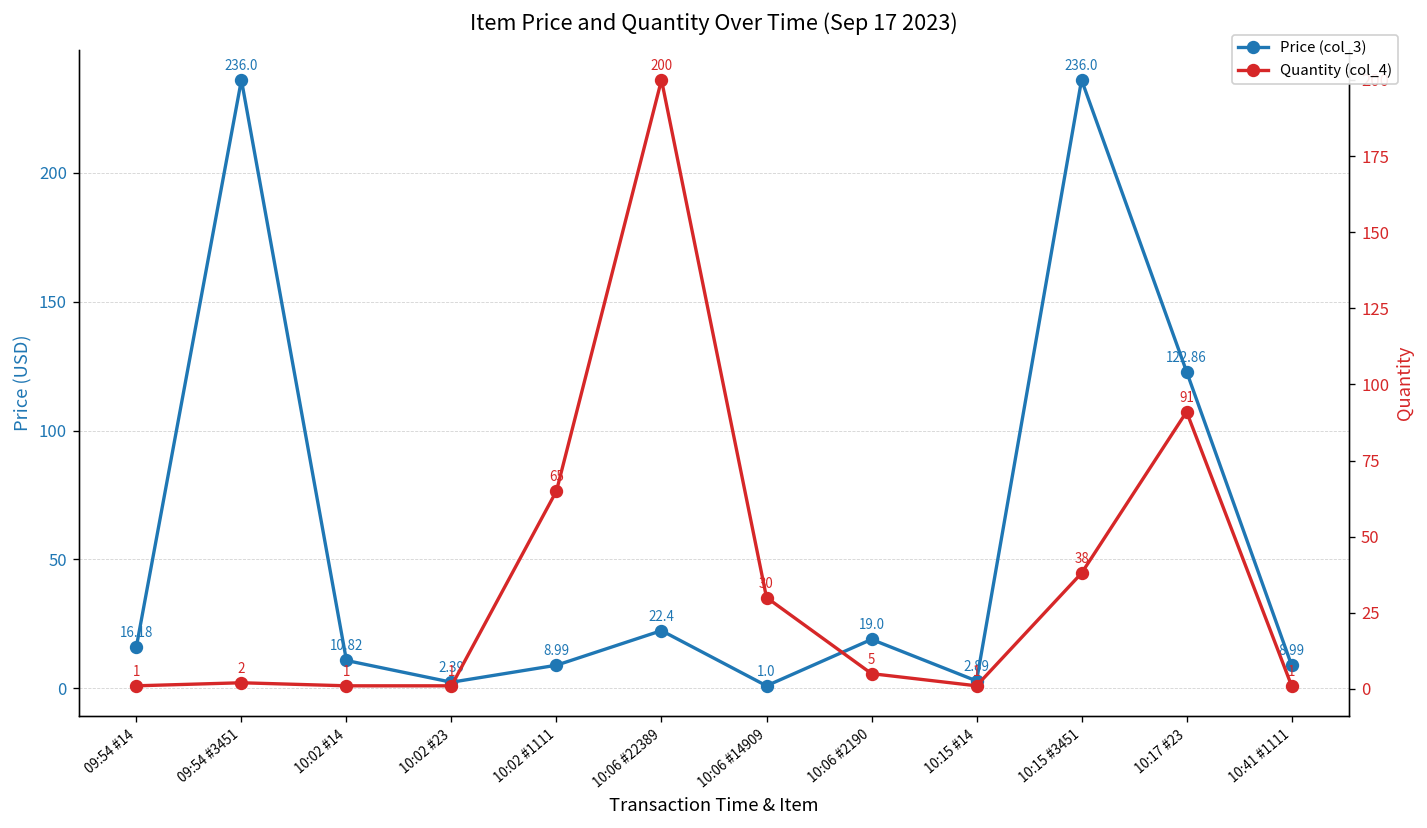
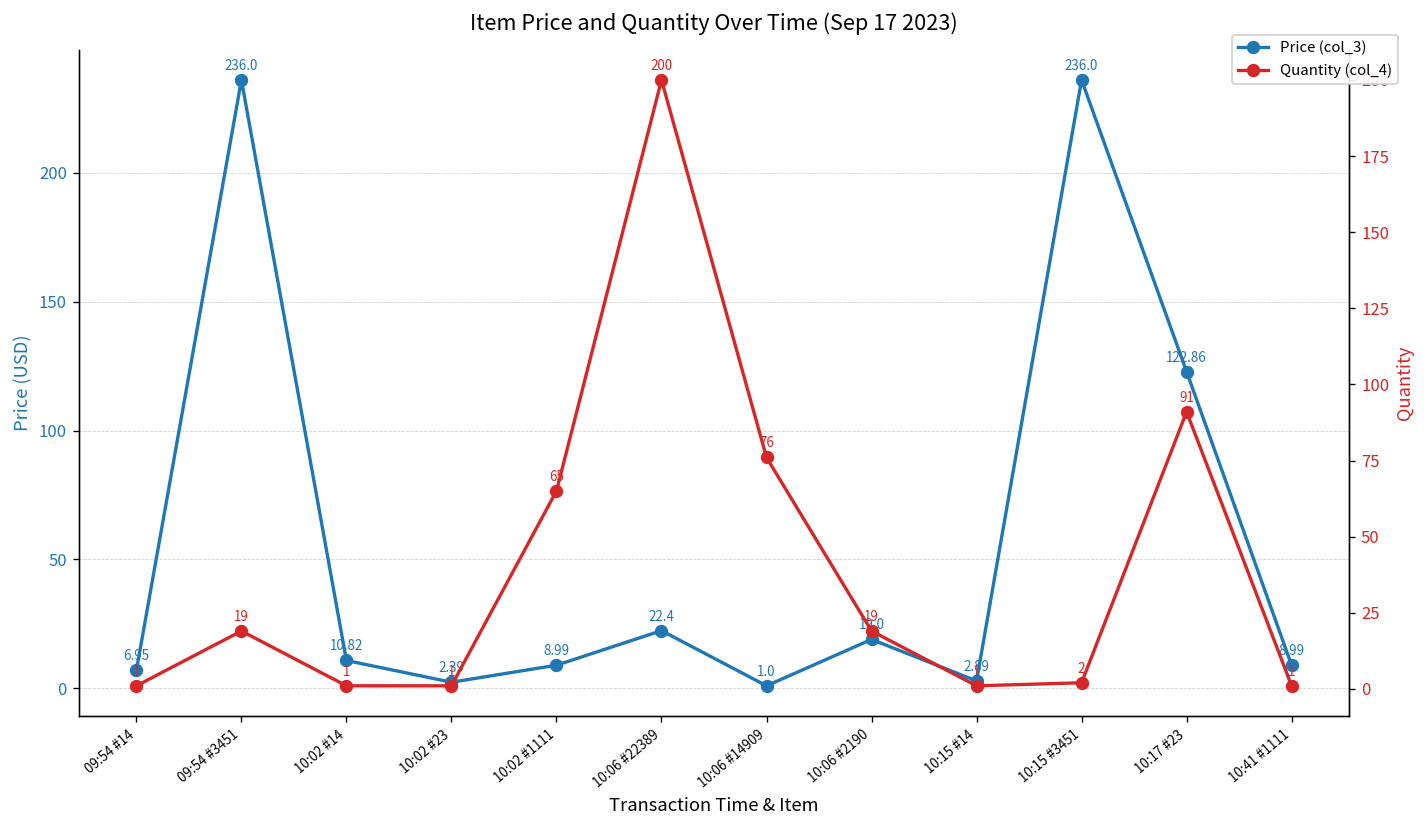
Price (col_3), 09:54 #14: 16.18 -> 6.95
Quantity (col_4), 09:54 #3451: 2 -> 19
Quantity (col_4), 10:06 #14909: 30 -> 76
Quantity (col_4), 10:06 #2190: 5 -> 19
Quantity (col_4), 10:15 #3451: 38 -> 2
